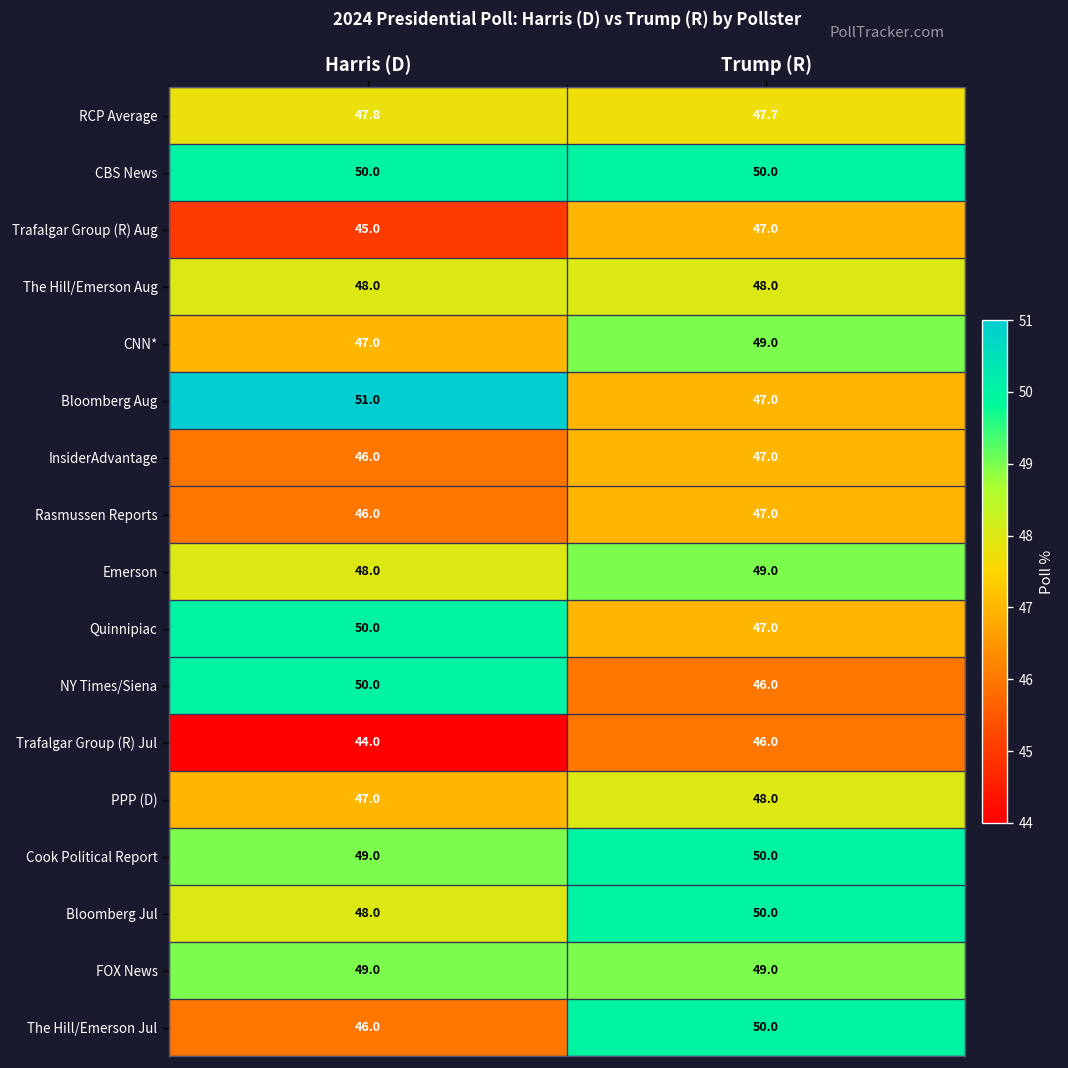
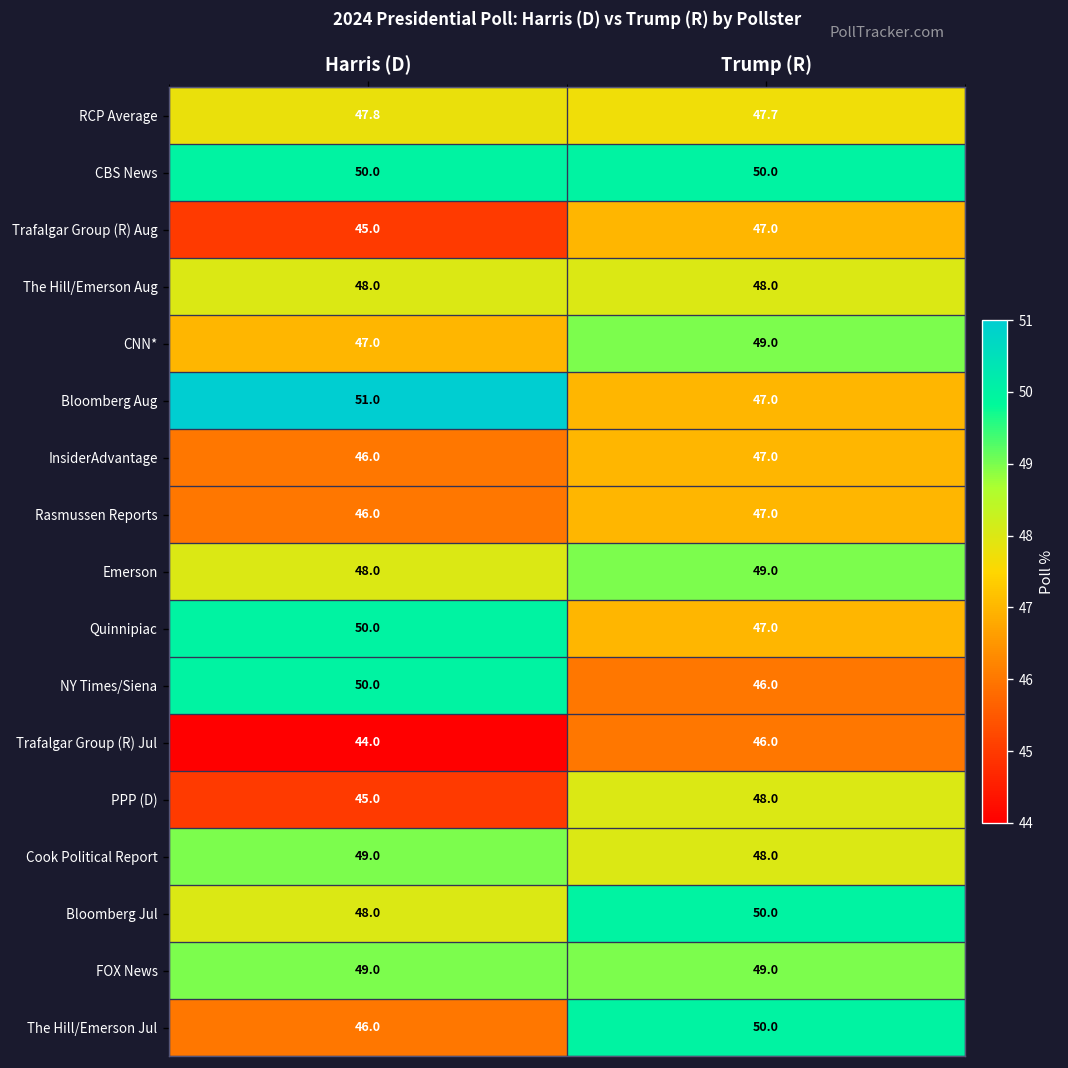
PPP (D), Harris (D): 47.0 -> 45.0
Cook Political Report, Trump (R): 50.0 -> 48.0
